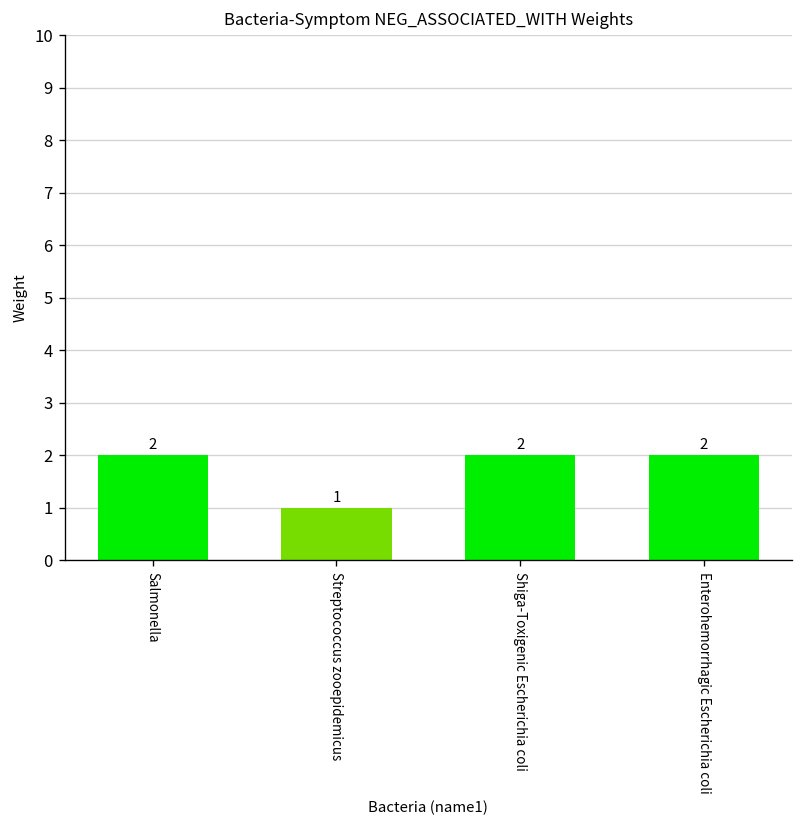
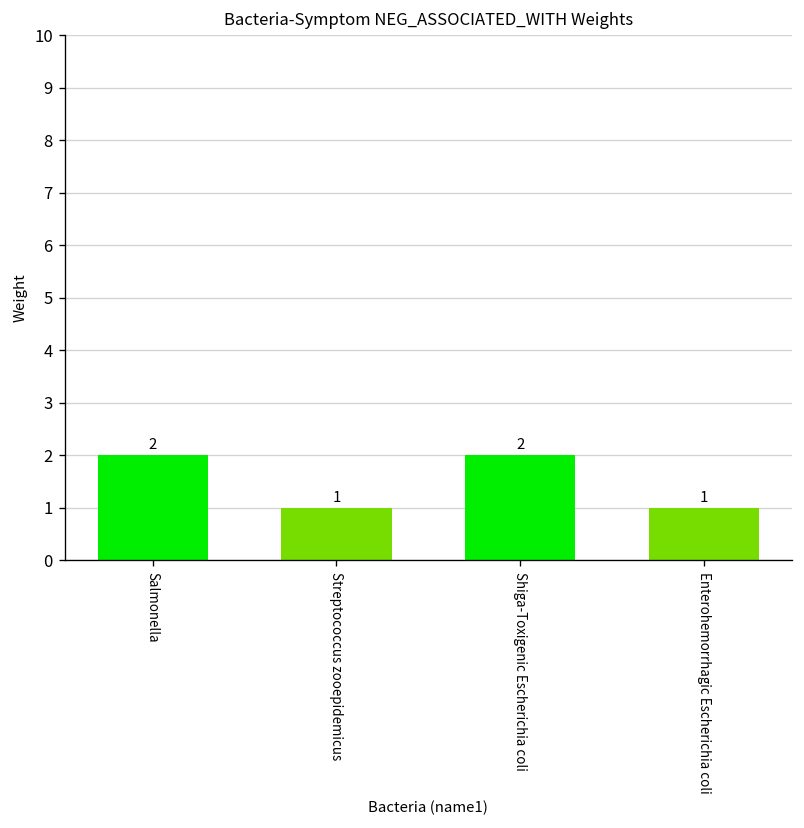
Enterohemorrhagic Escherichia coli: 2 -> 1
